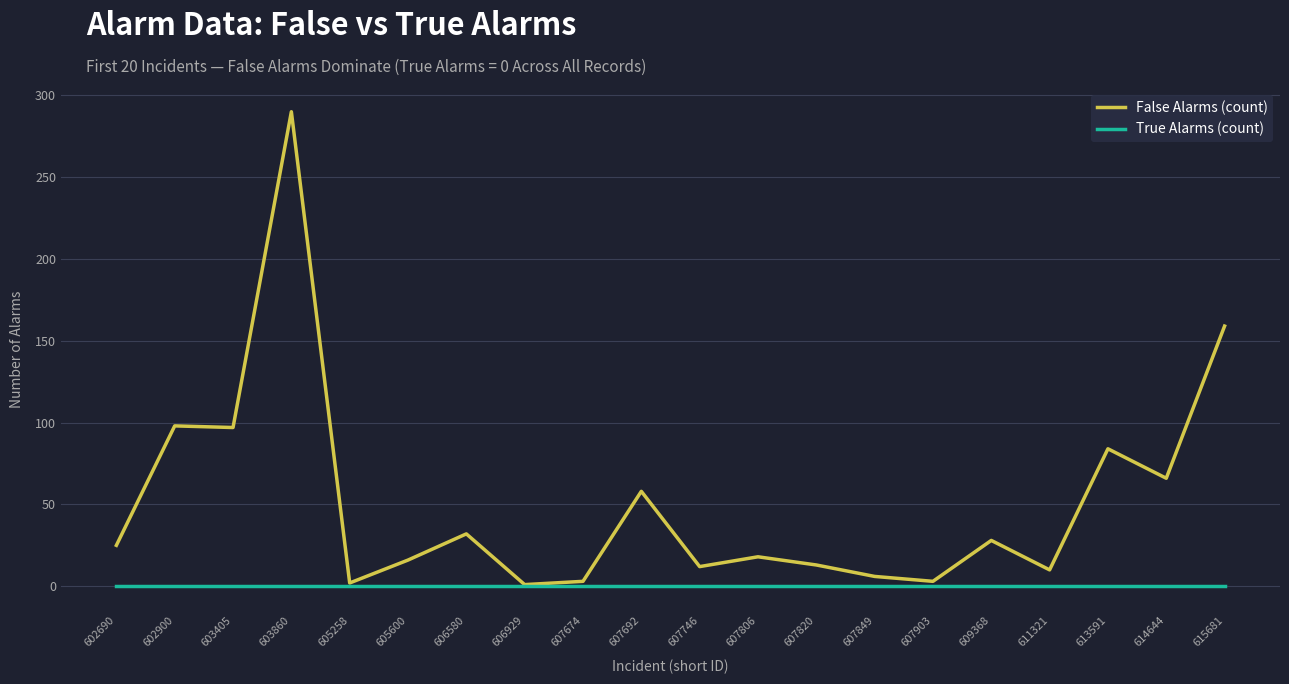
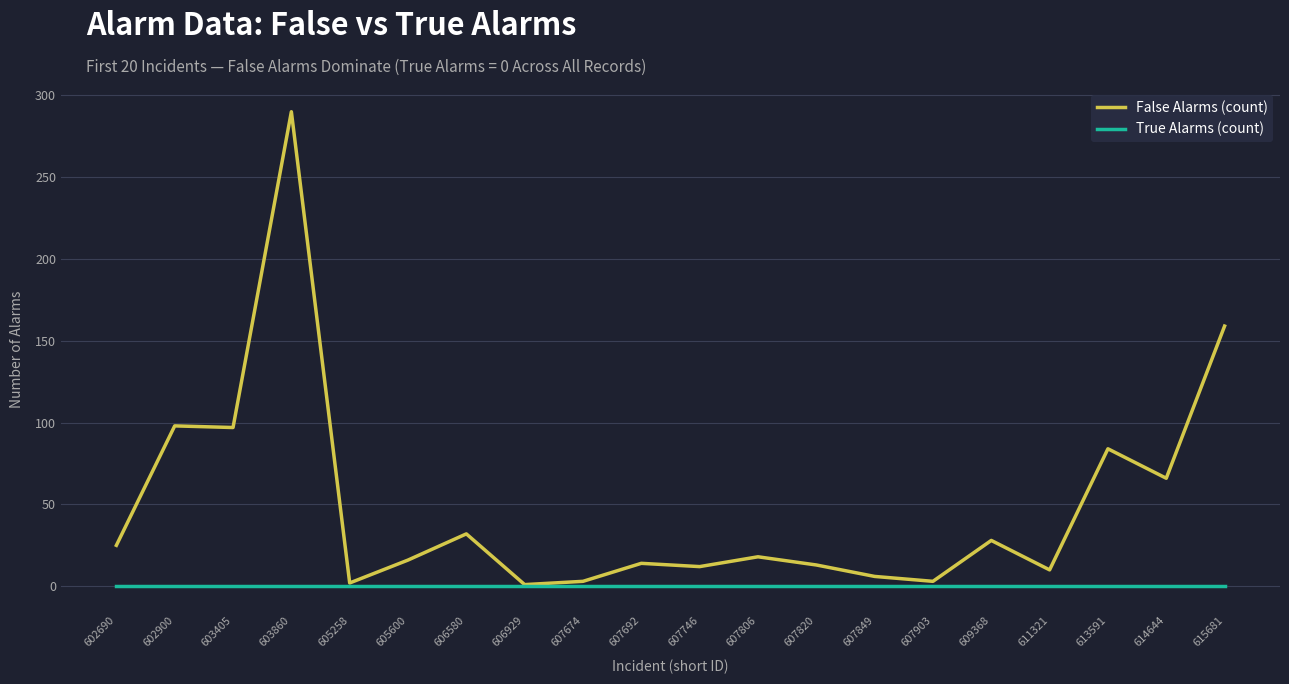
False Alarms (count), 607692: 58 -> 14
